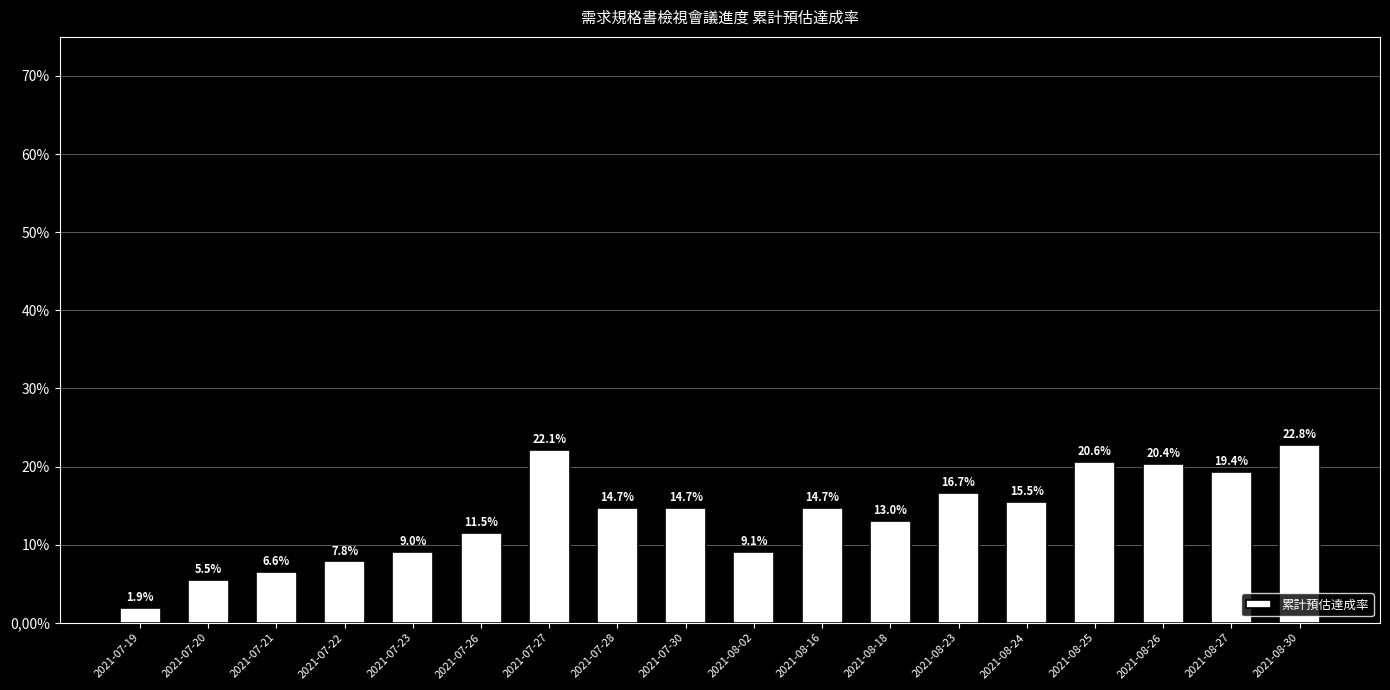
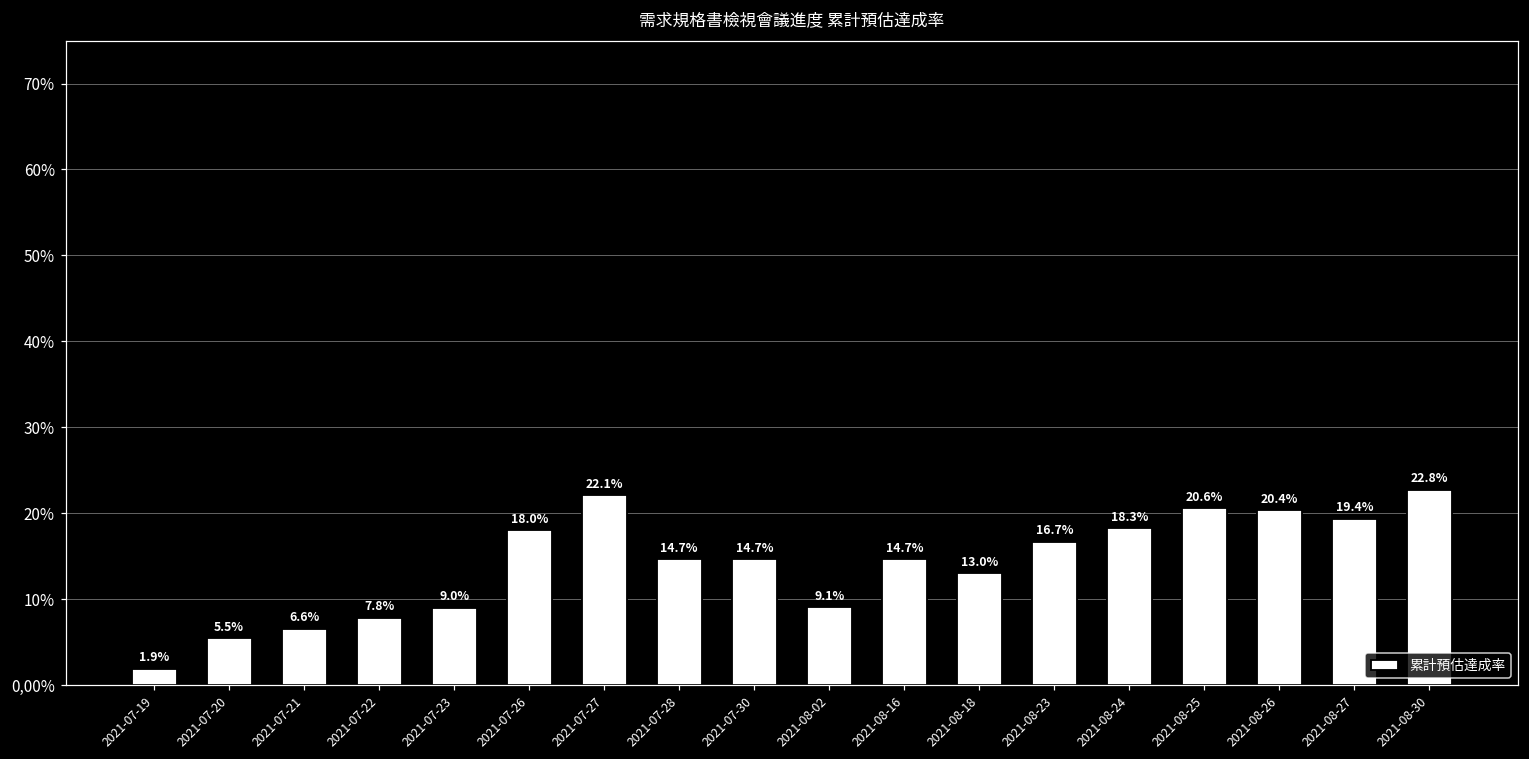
2021-07-26: 11.5% -> 18.0%
2021-08-24: 15.5% -> 18.3%
